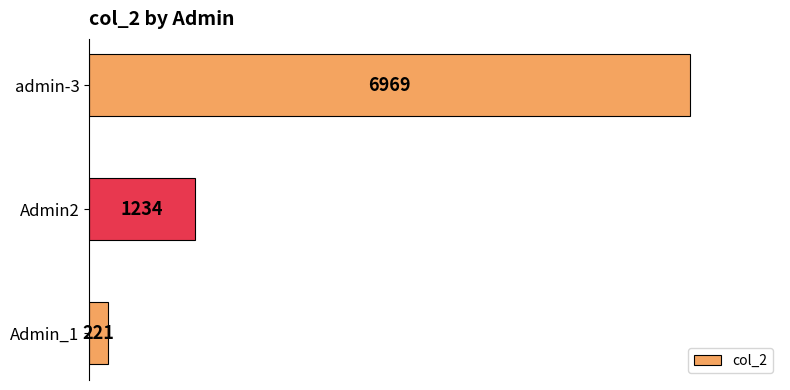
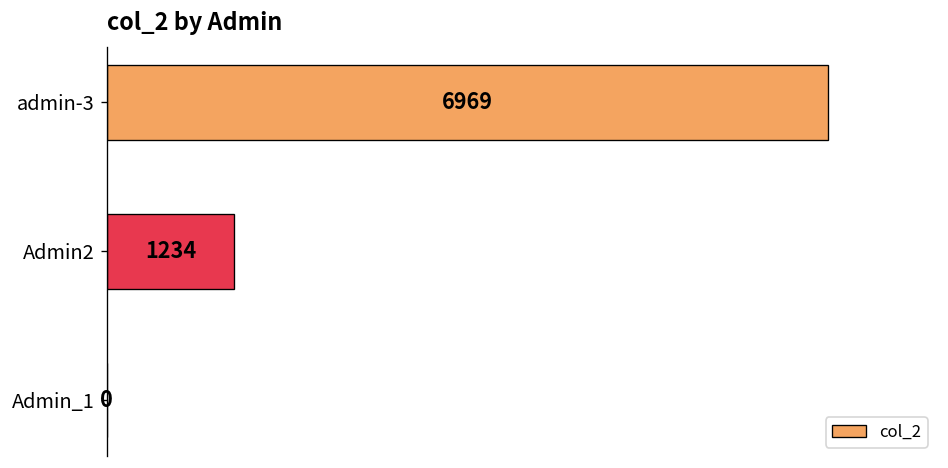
Admin_1: 221 -> 0
